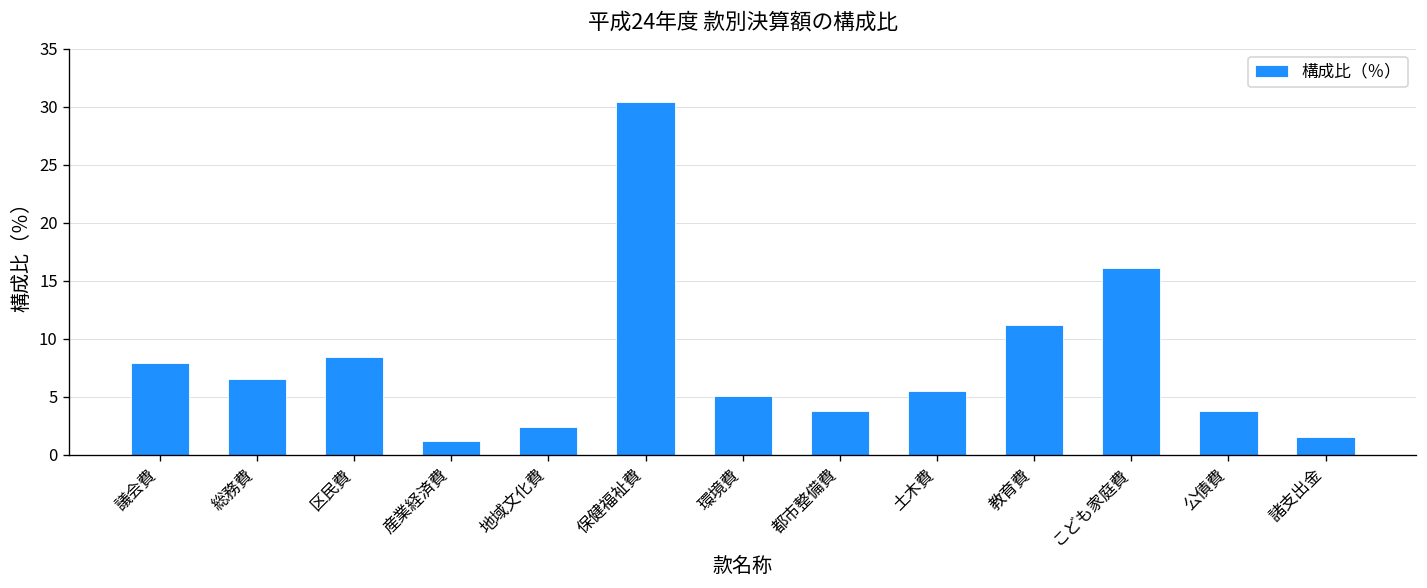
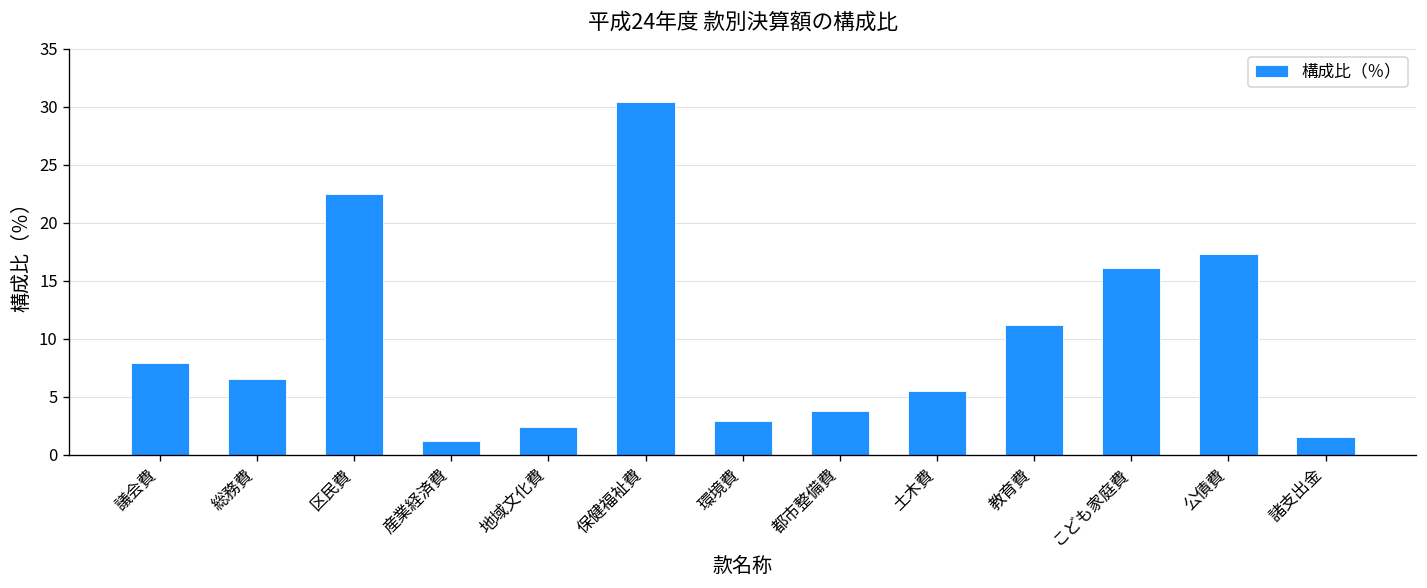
区民費: 8 -> 23
環境費: 5 -> 3
公債費: 4 -> 17
